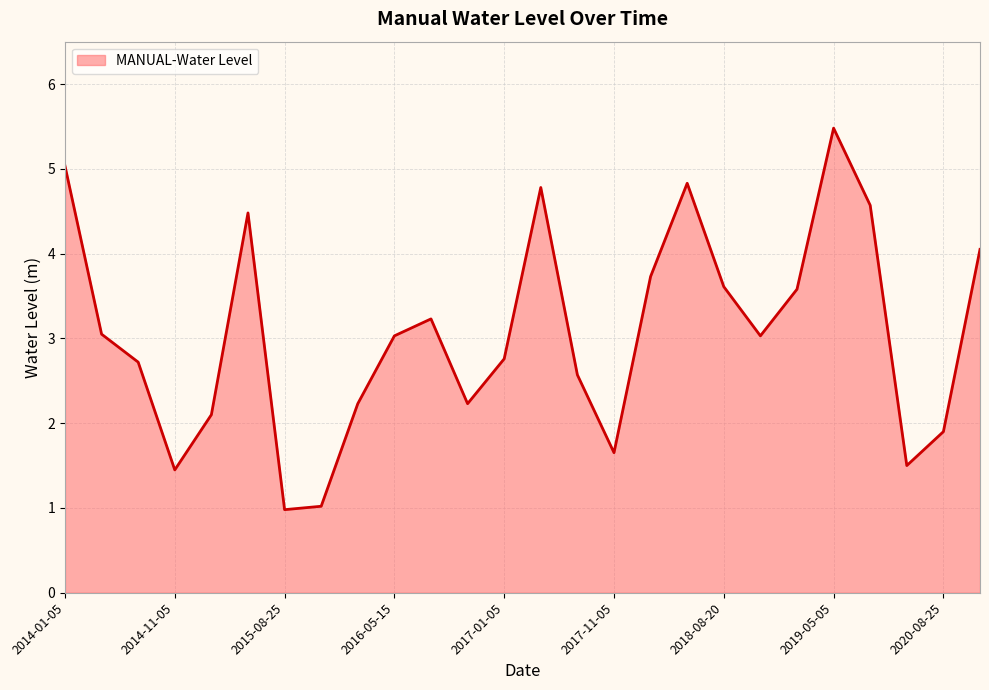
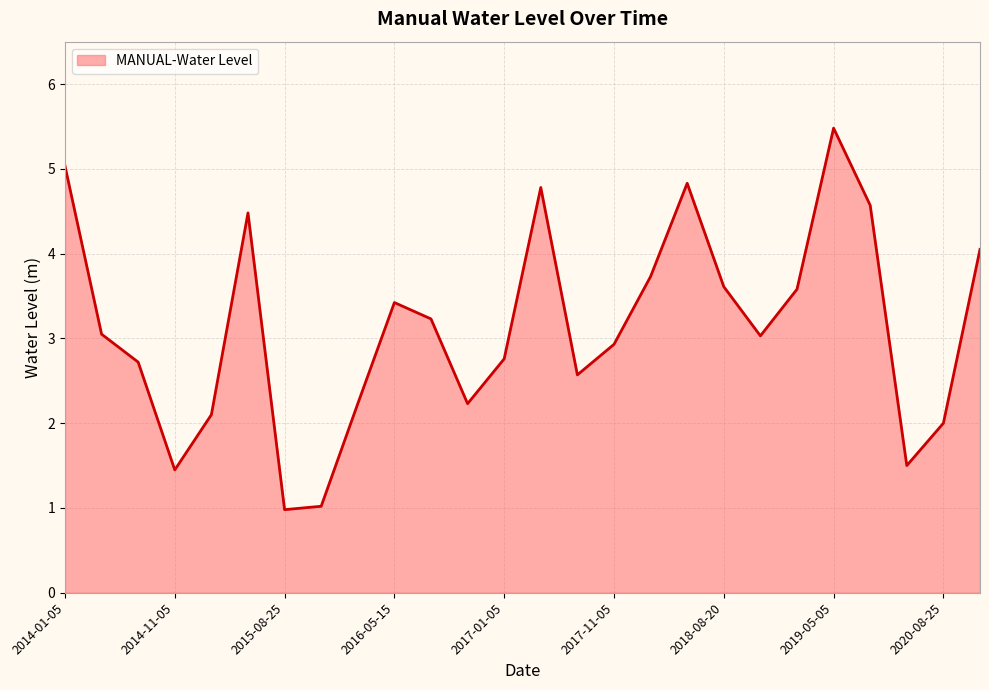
2016-05-15: 3.0 -> 3.4
2017-11-05: 1.7 -> 2.9
2020-08-25: 1.9 -> 2.0
